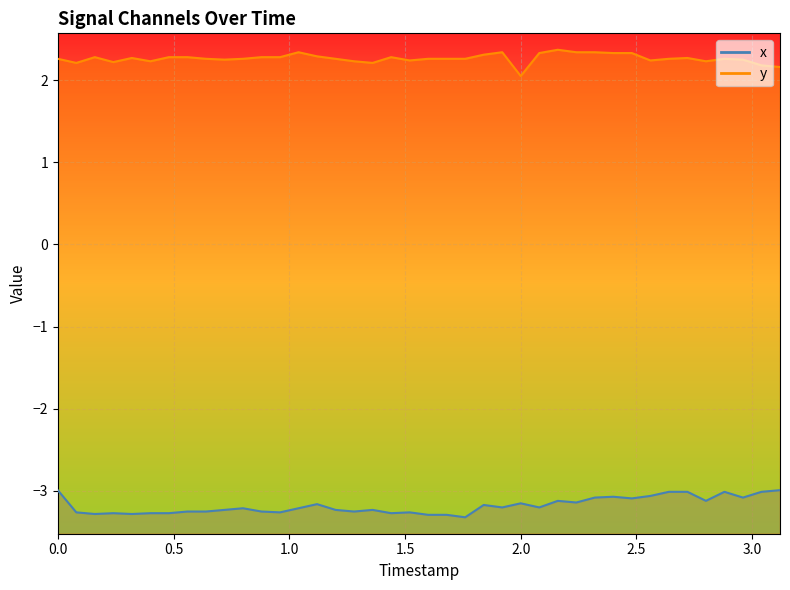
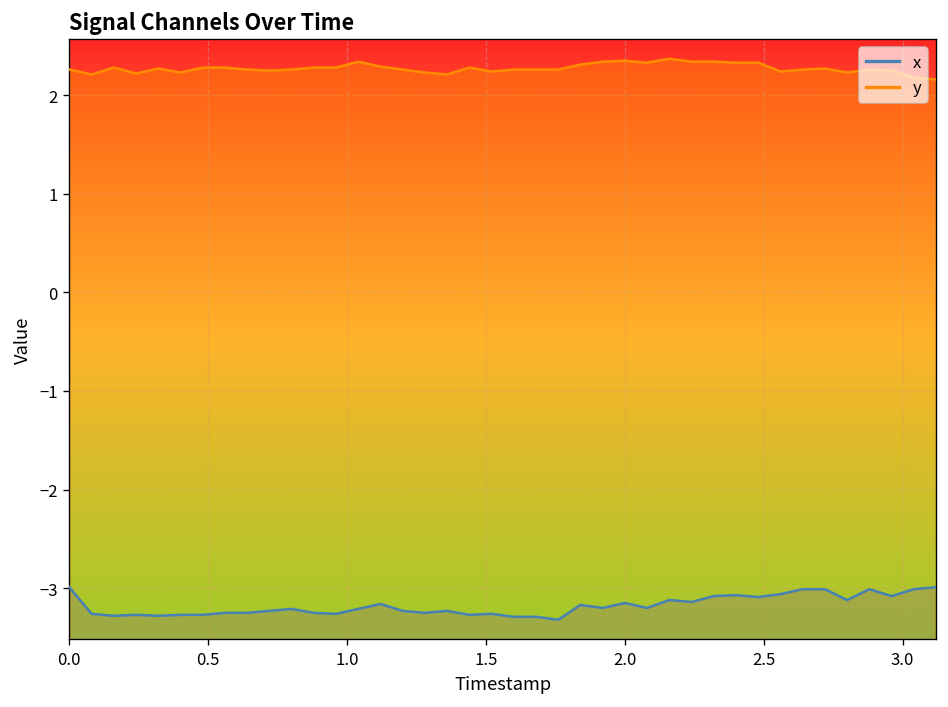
y, 2.0: 2.1 -> 2.4
